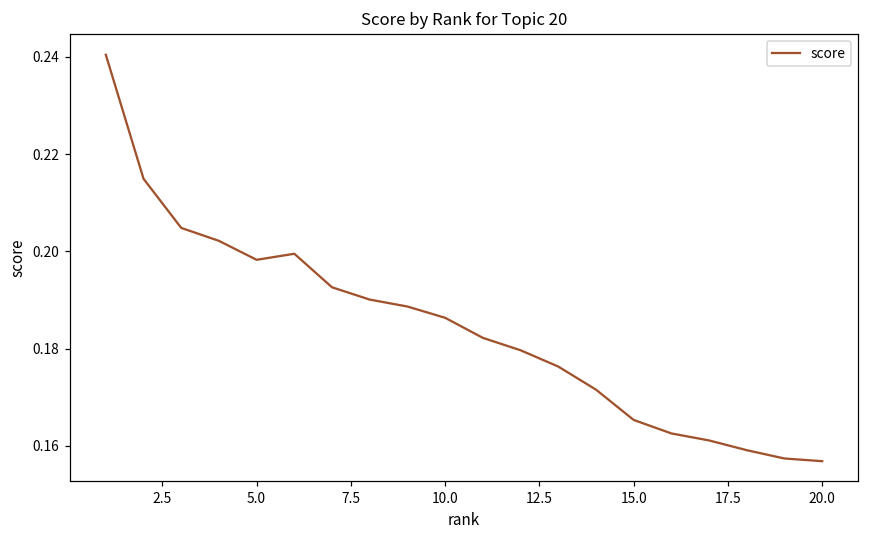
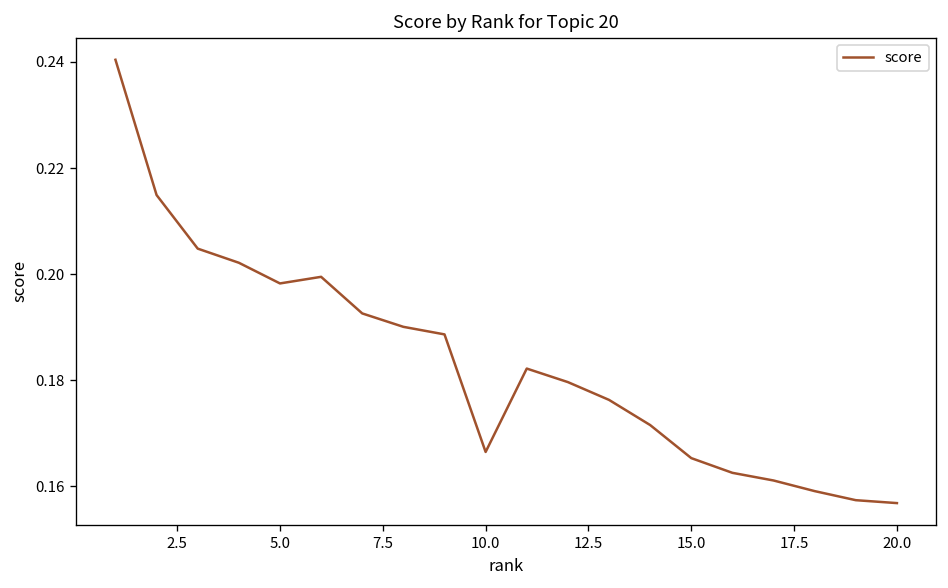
10.0: 0.186 -> 0.167
